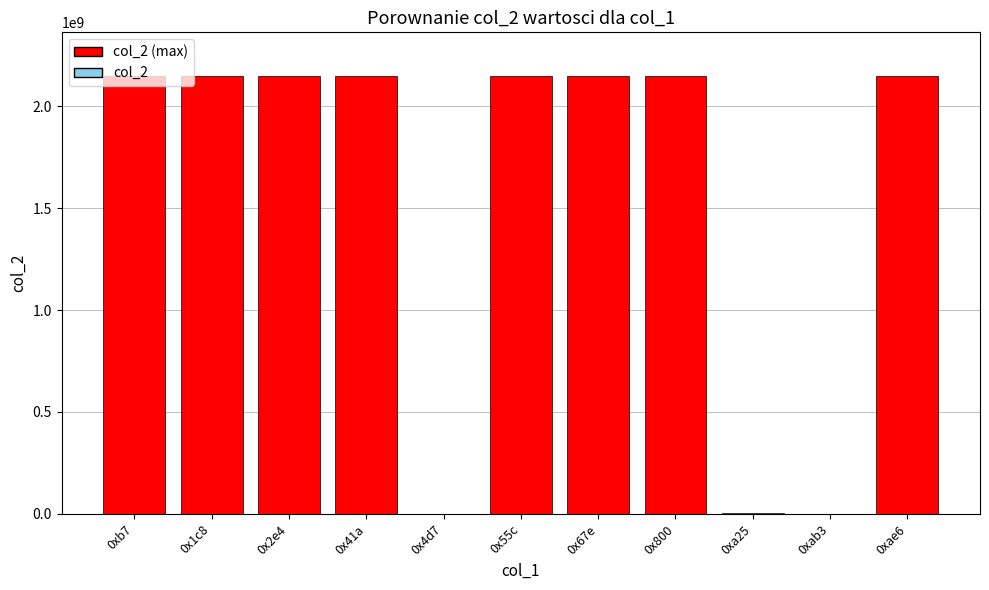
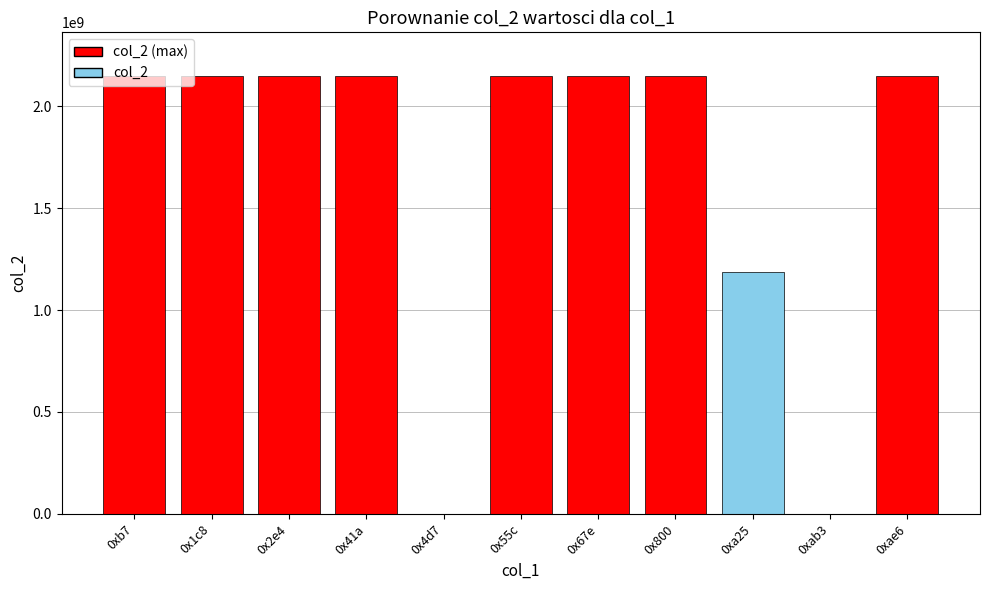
0xa25: 0 -> 1190000000
